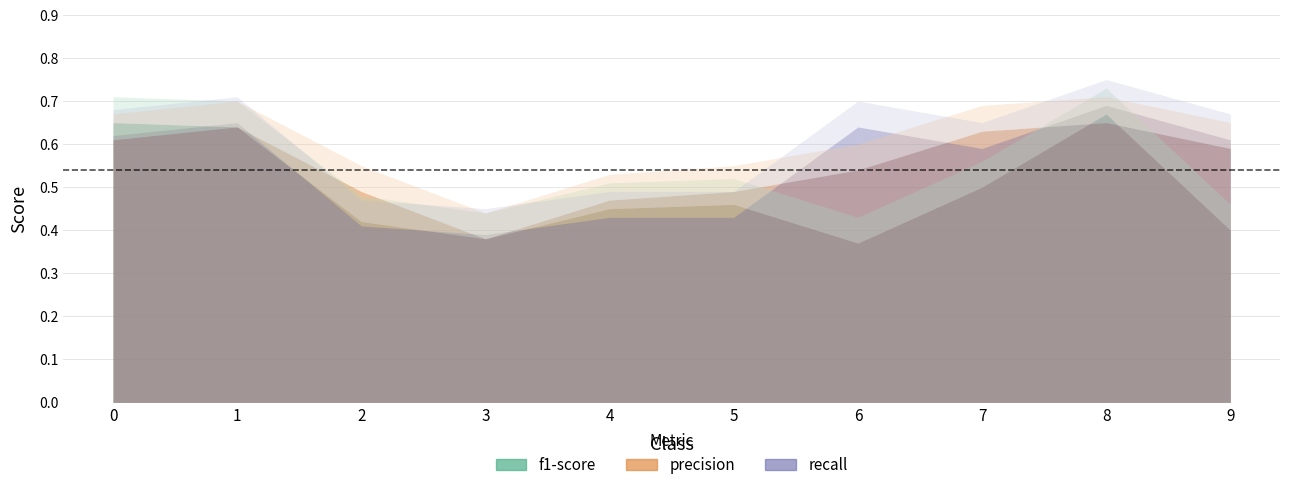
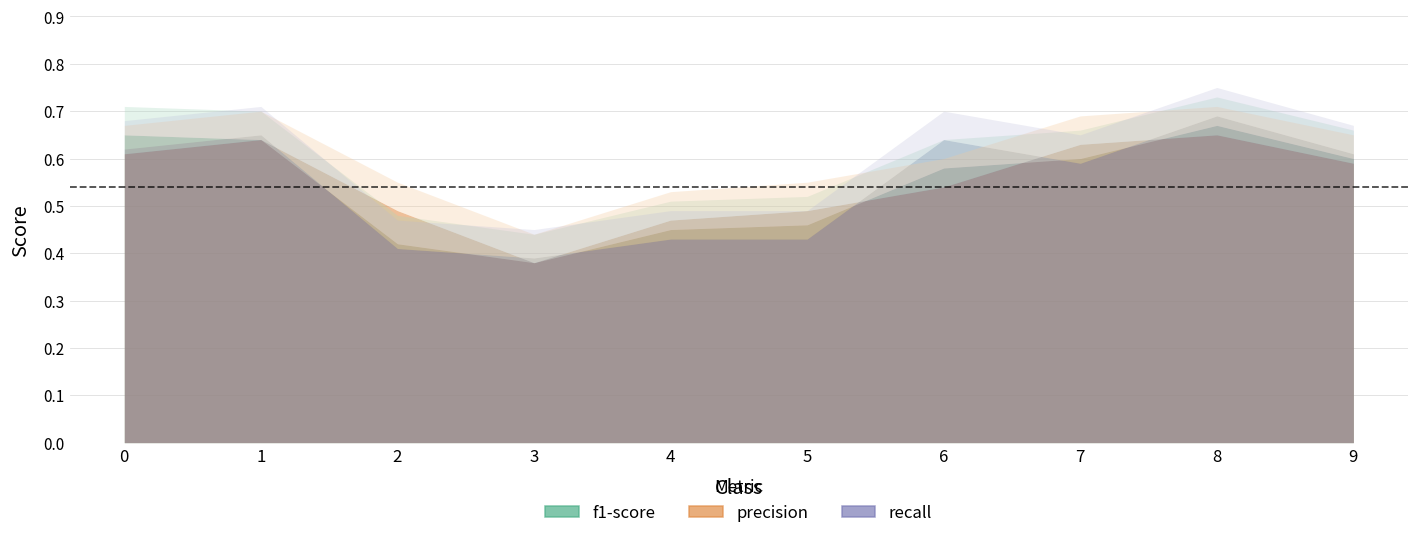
f1-score, 6: 0.37 -> 0.58
f1-score, 7: 0.5 -> 0.6
f1-score, 9: 0.4 -> 0.6
